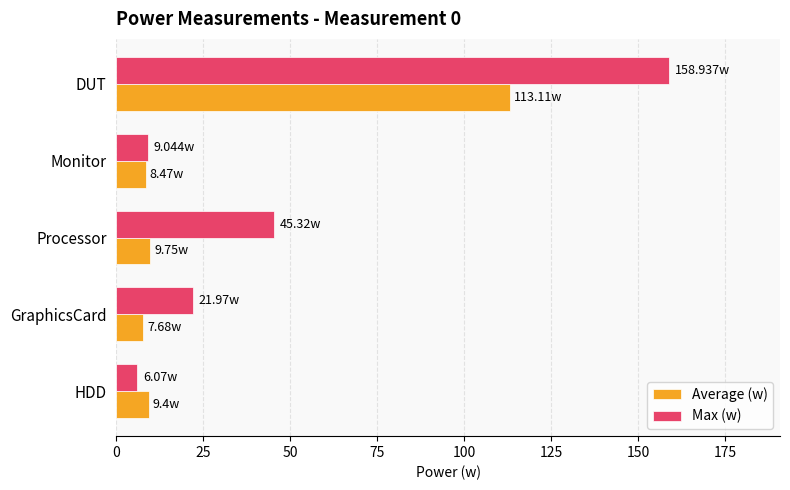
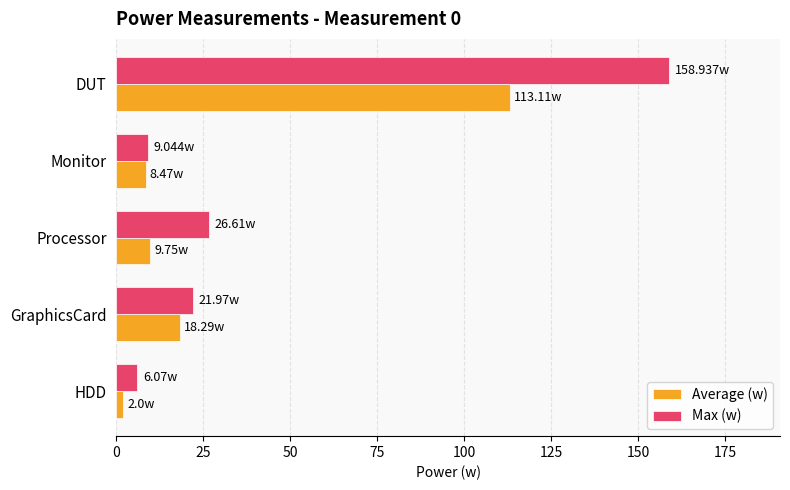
Max (w), Processor: 45.32w -> 26.61w
Average (w), GraphicsCard: 7.68w -> 18.29w
Average (w), HDD: 9.4w -> 2.0w
